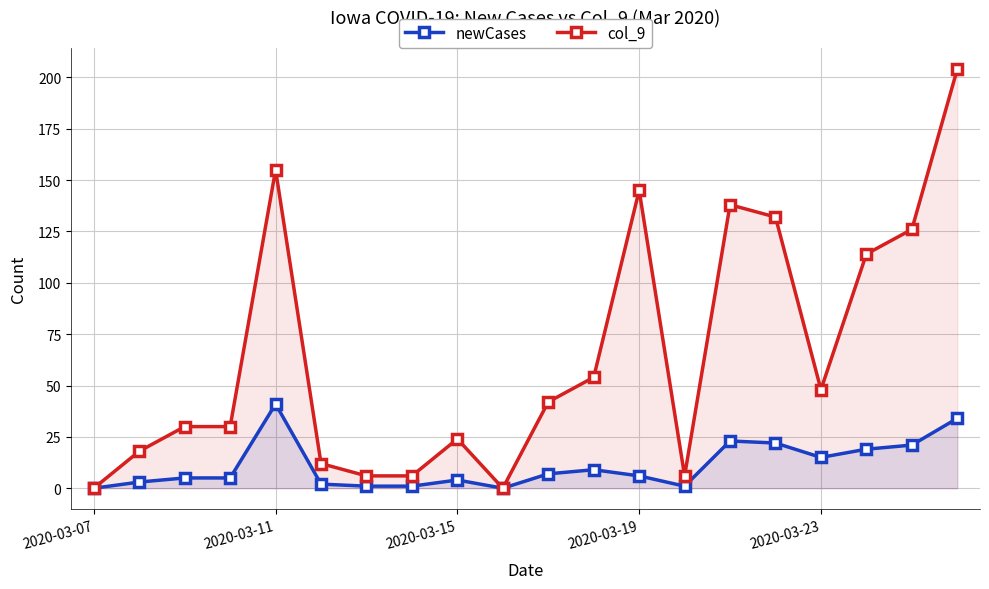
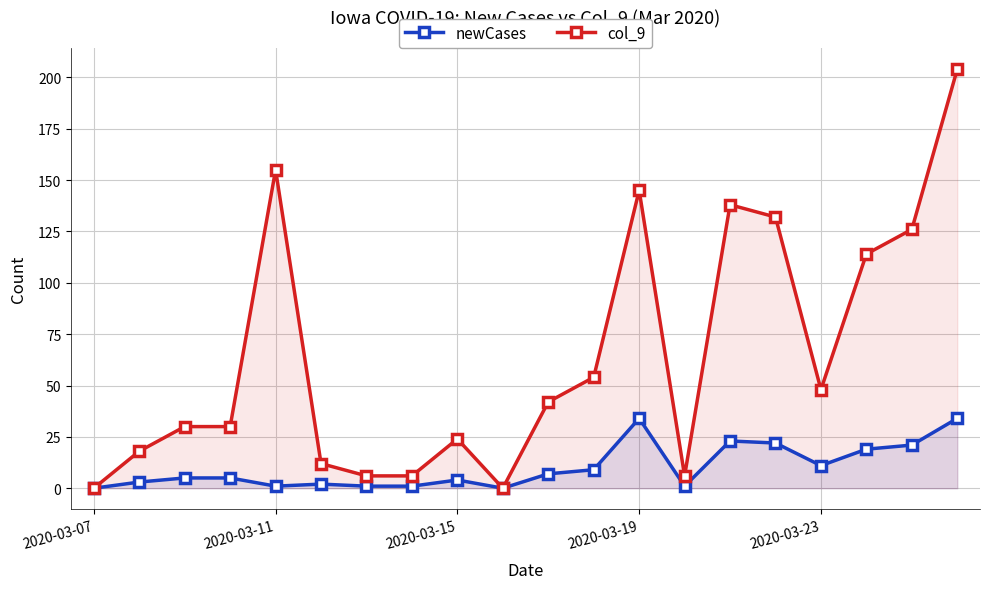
newCases, 2020-03-11: 41 -> 1
newCases, 2020-03-19: 6 -> 34
newCases, 2020-03-23: 15 -> 11
